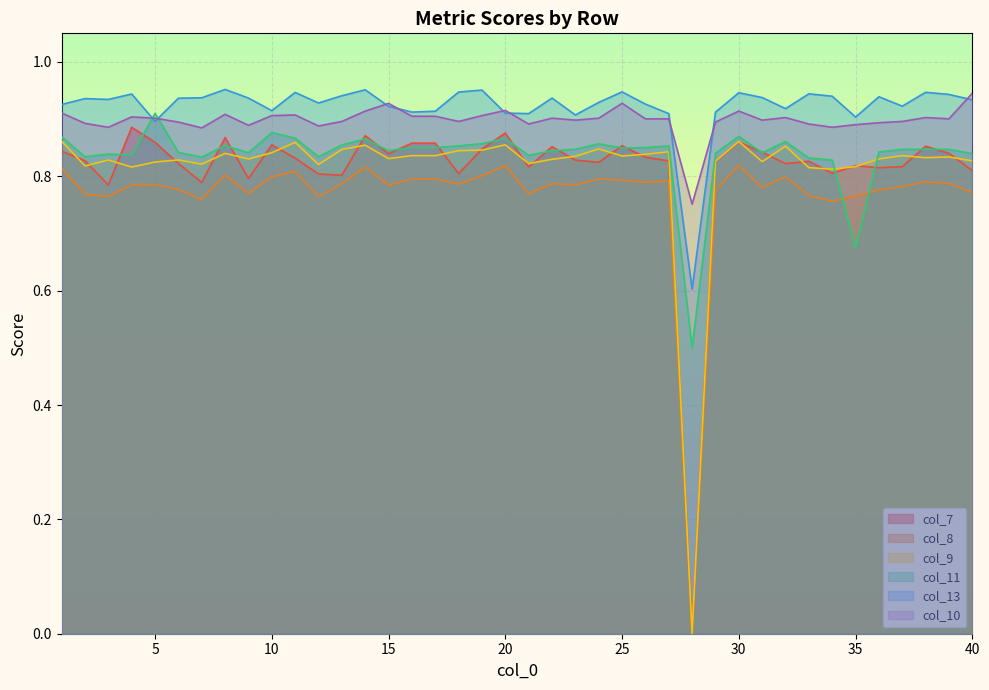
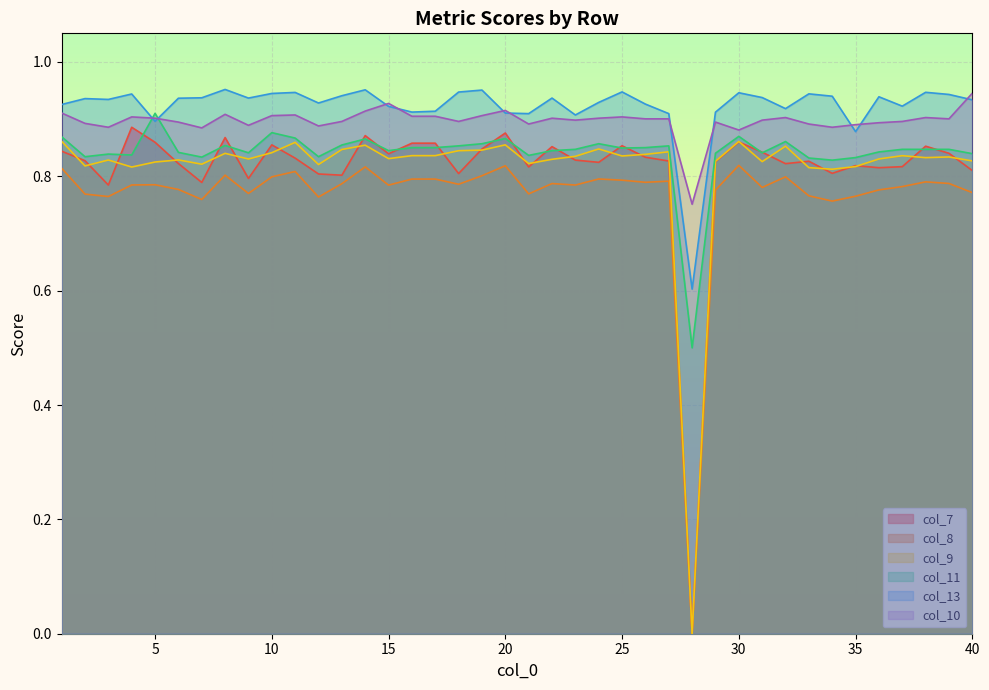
col_13, 10: 0.91 -> 0.94
col_10, 25: 0.93 -> 0.90
col_10, 30: 0.91 -> 0.88
col_11, 35: 0.67 -> 0.83
col_13, 35: 0.90 -> 0.88
